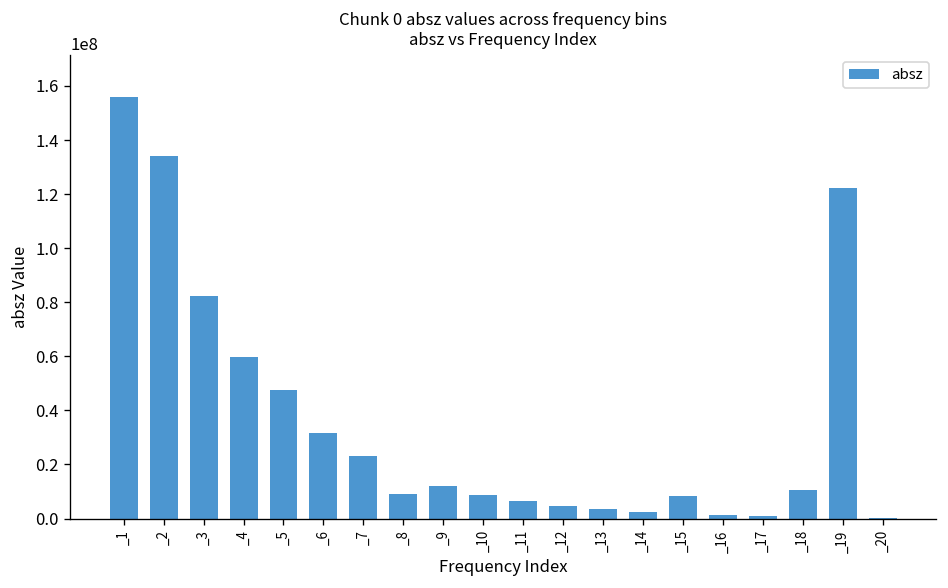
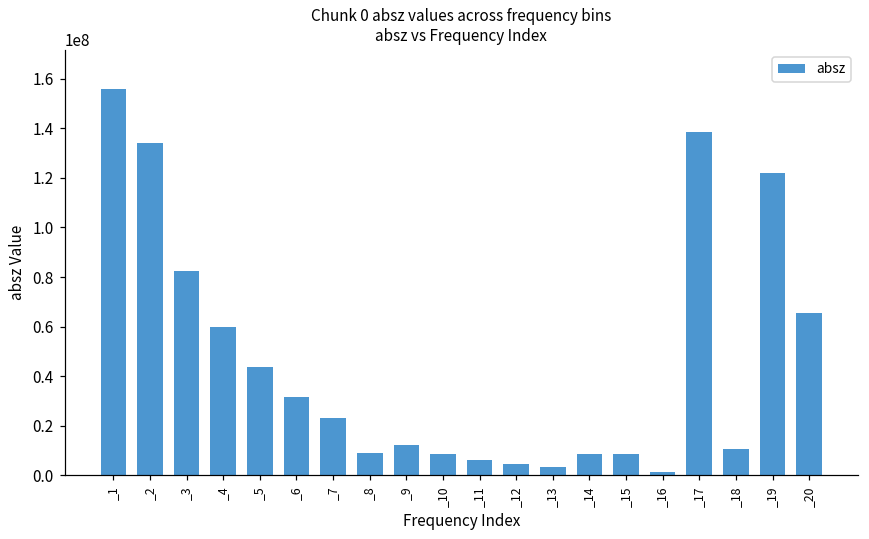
_5: 48000000 -> 44000000
_14: 2000000 -> 9000000
_17: 1000000 -> 139000000
_20: 0 -> 65000000
